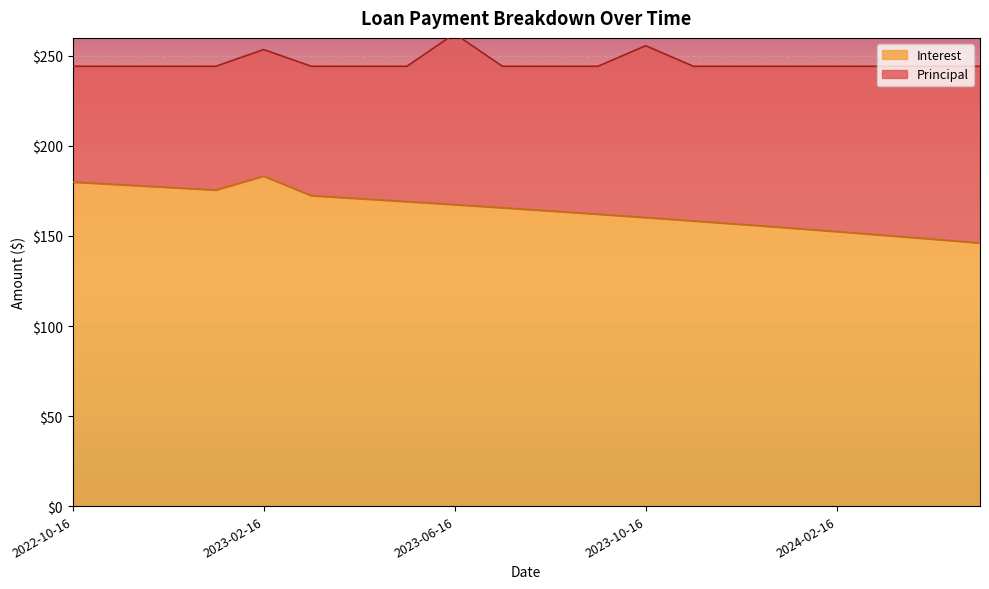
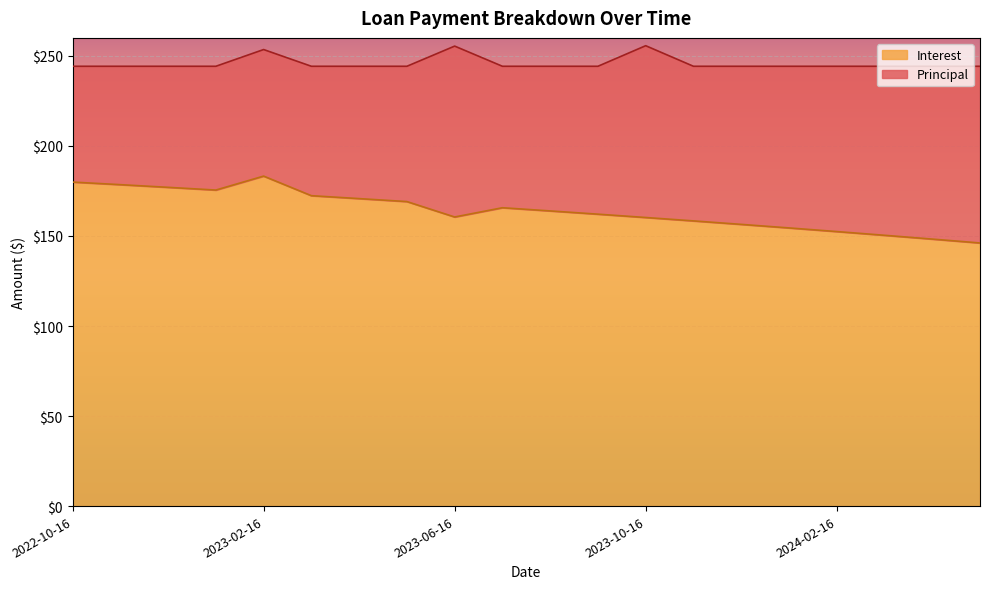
Interest, 2023-06-16: $167 -> $161
